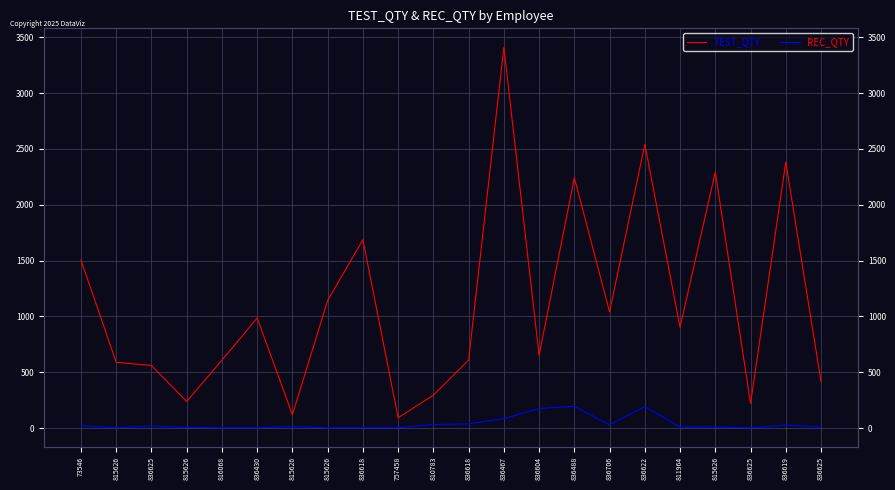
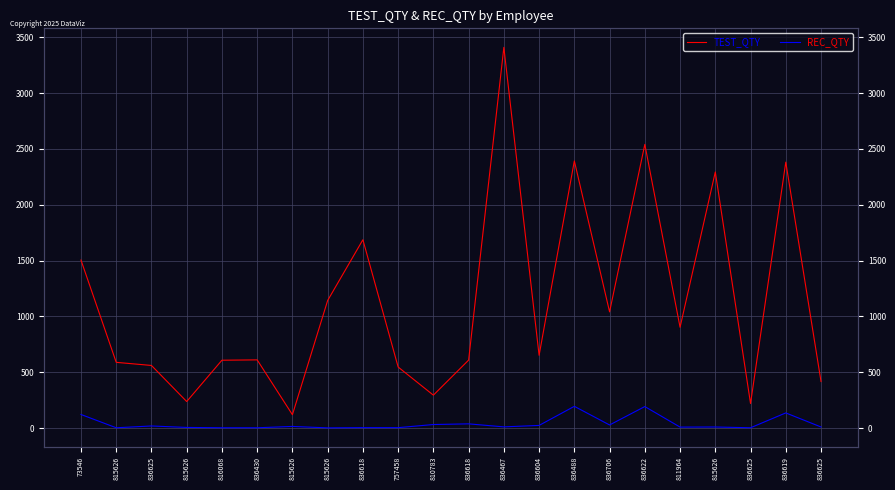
REC_QTY, 73546: 20 -> 120
TEST_QTY, 836430: 990 -> 610
TEST_QTY, 757458: 90 -> 550
REC_QTY, 836467: 90 -> 10
REC_QTY, 836604: 180 -> 20
TEST_QTY, 836488: 2240 -> 2390
REC_QTY, 836619: 30 -> 140
